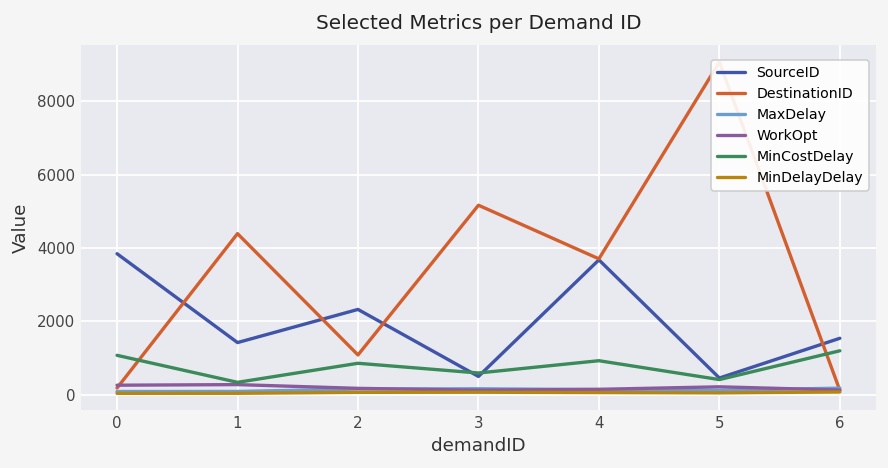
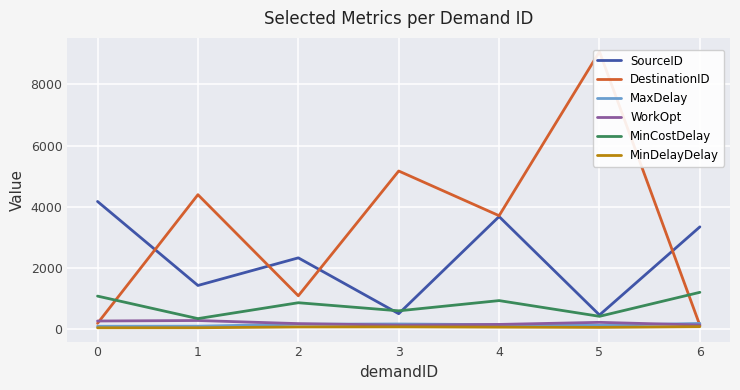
SourceID, 0: 3800 -> 4200
SourceID, 6: 1500 -> 3300
